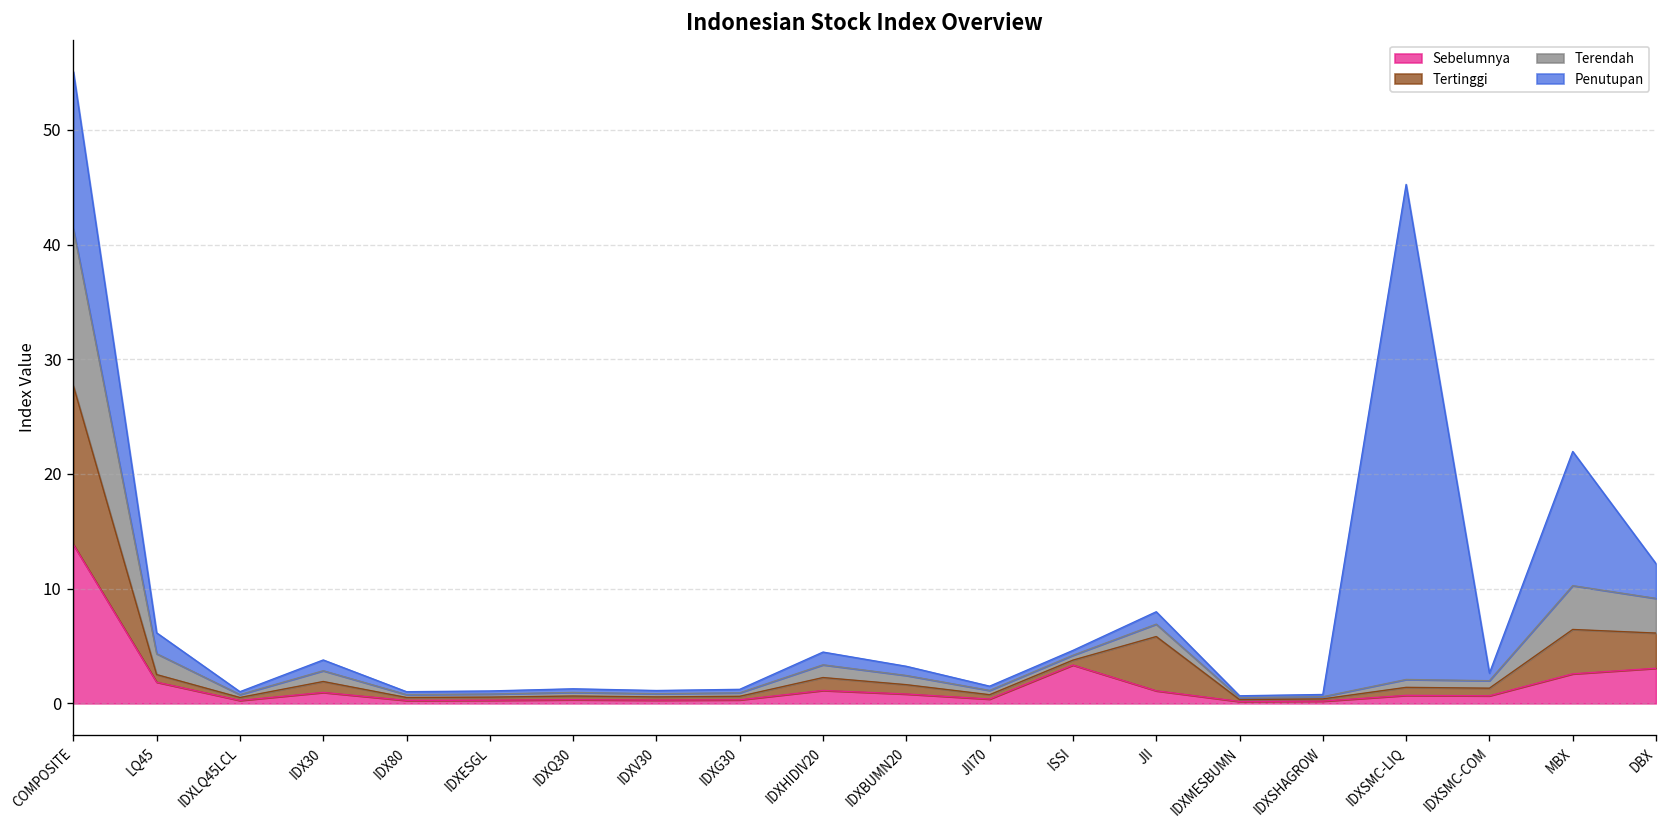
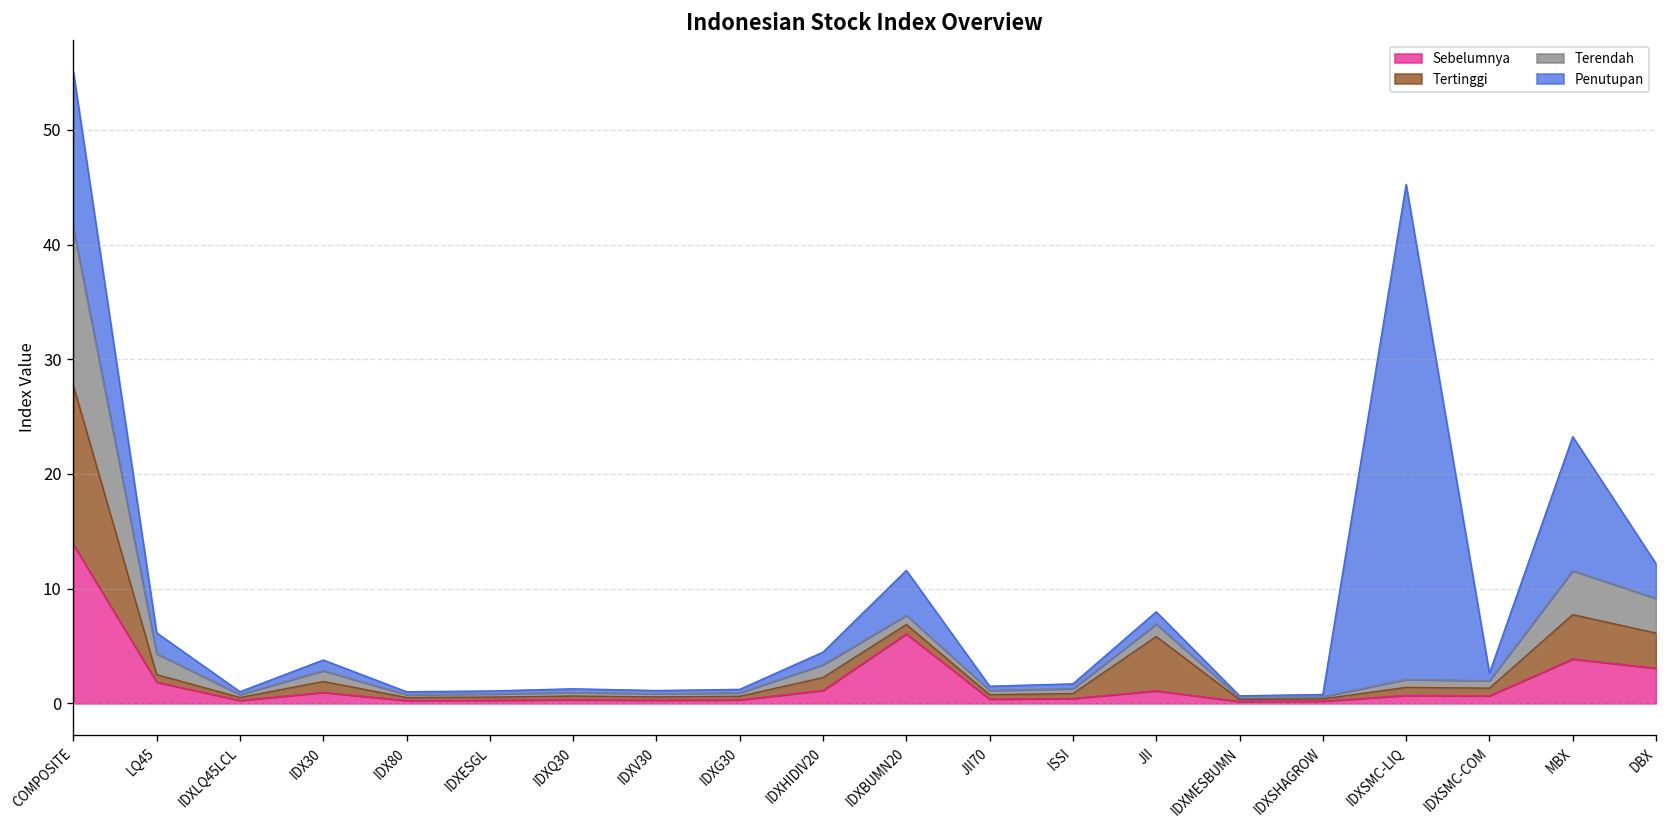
Sebelumnya, IDXBUMN20: 1 -> 6
Penutupan, IDXBUMN20: 1 -> 4
Sebelumnya, ISSI: 3 -> 0
Sebelumnya, MBX: 3 -> 4
